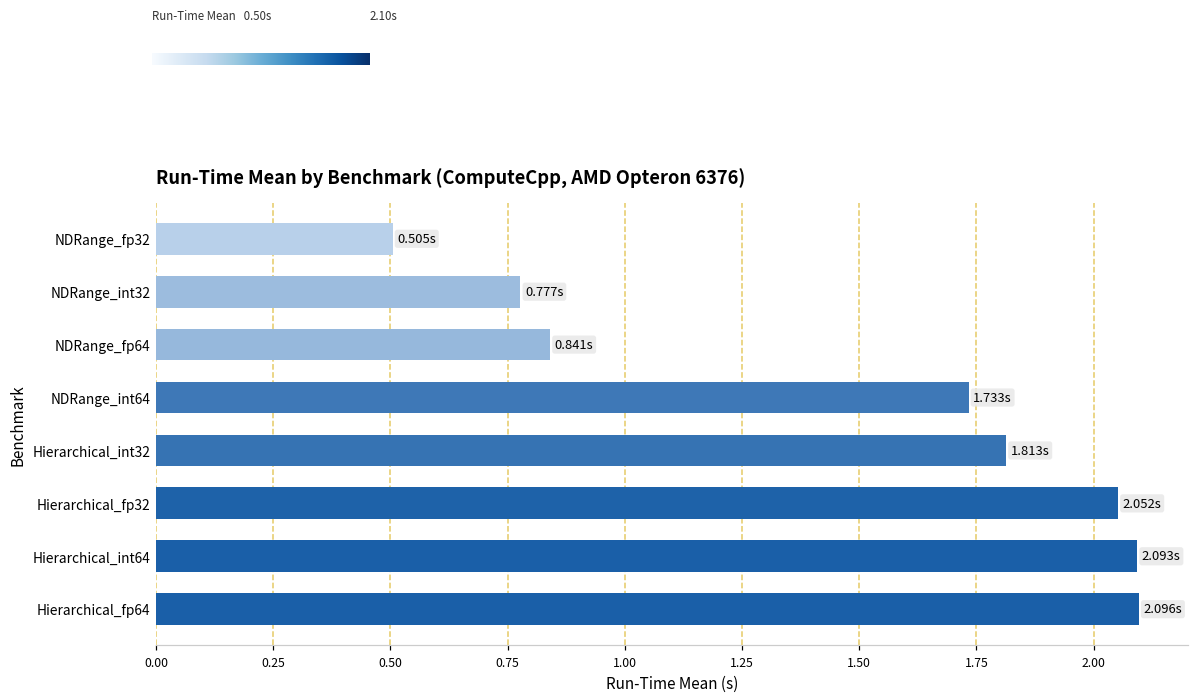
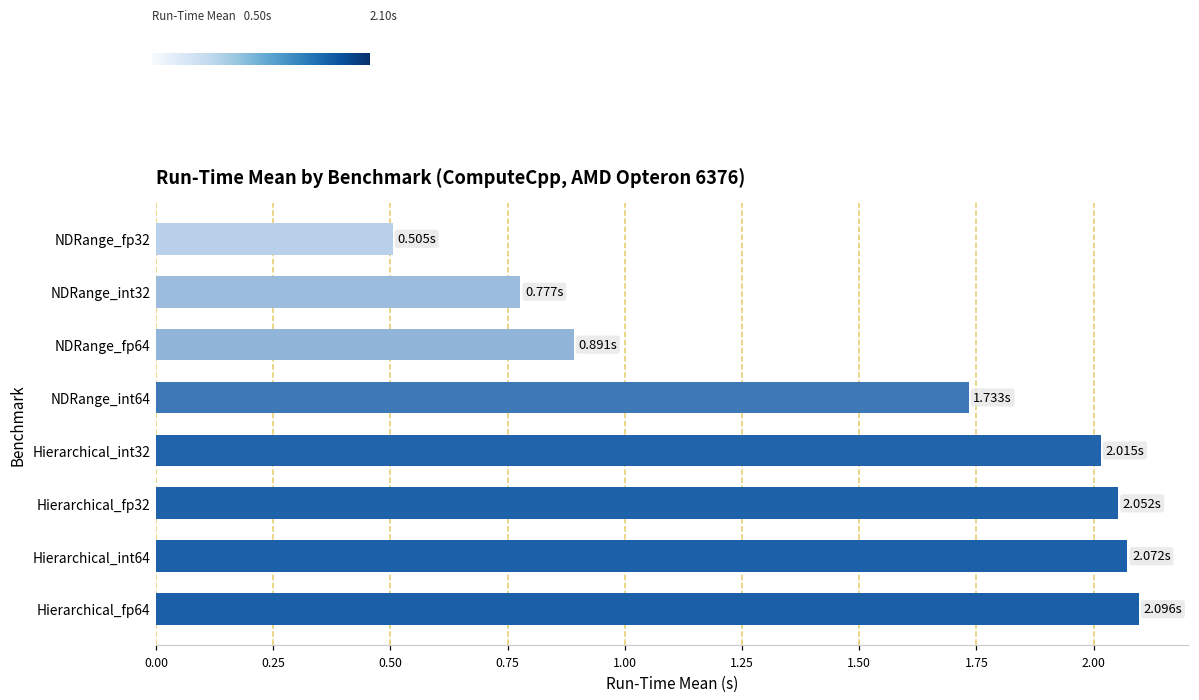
NDRange_fp64: 0.841s -> 0.891s
Hierarchical_int32: 1.813s -> 2.015s
Hierarchical_int64: 2.093s -> 2.072s
